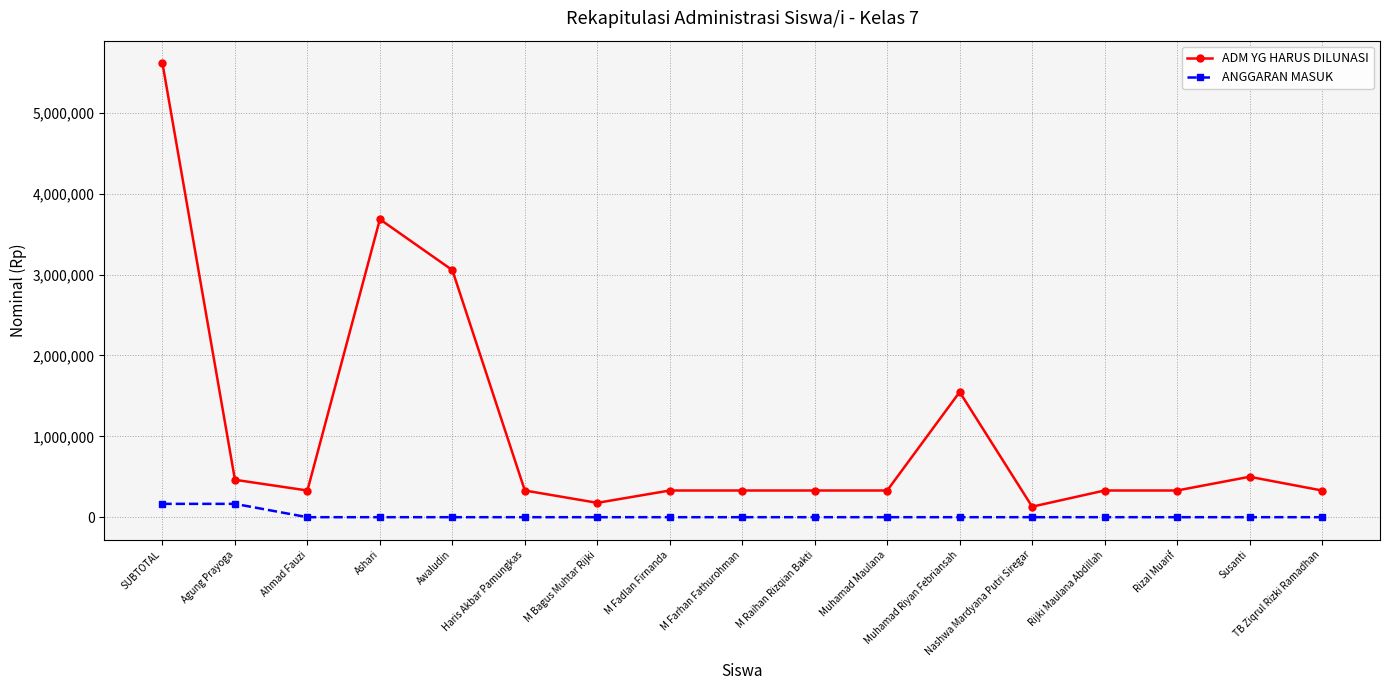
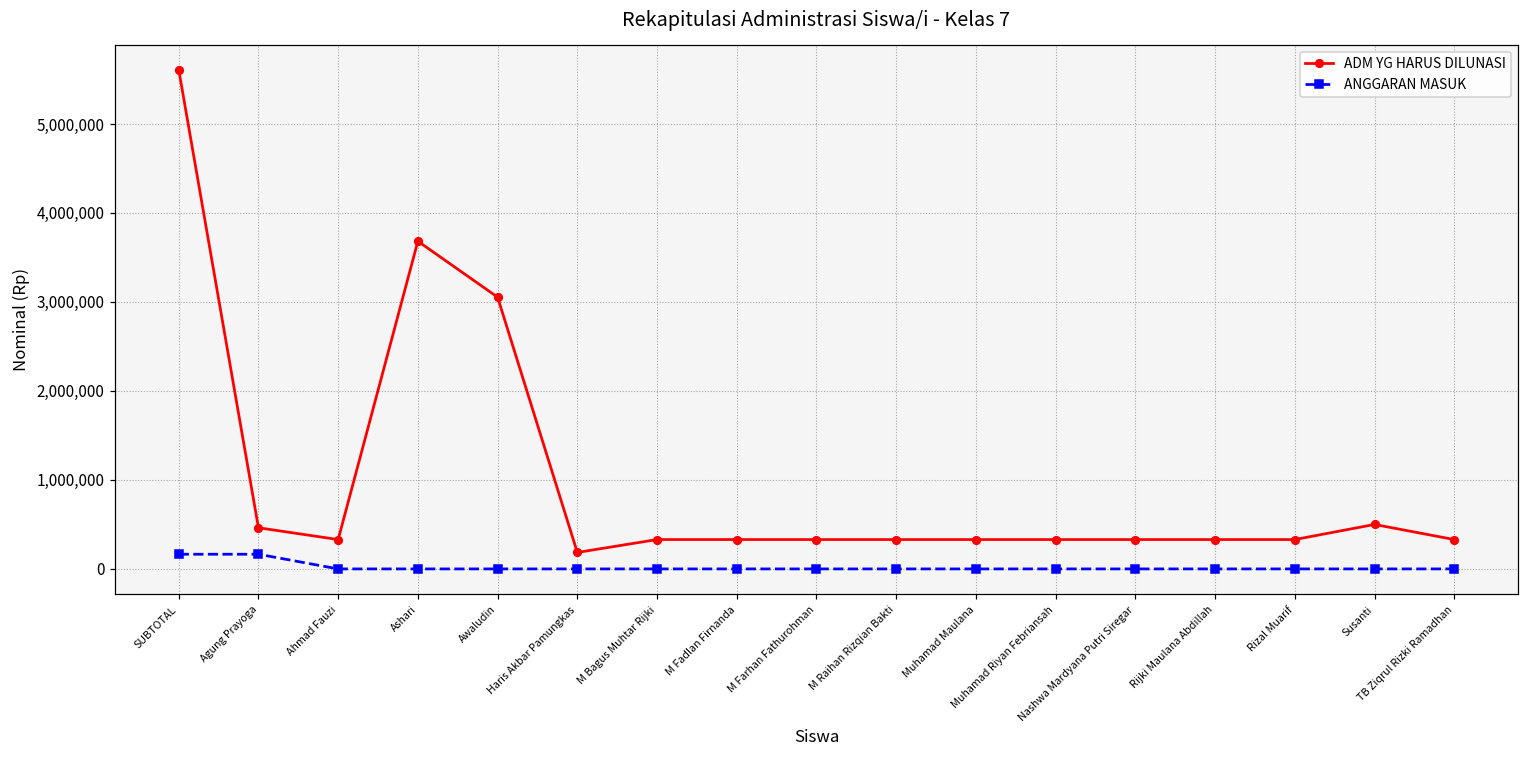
ADM YG HARUS DILUNASI, Haris Akbar Pamungkas: 300,000 -> 200,000
ADM YG HARUS DILUNASI, M Bagus Muhtar Rijki: 200,000 -> 300,000
ADM YG HARUS DILUNASI, Muhamad Riyan Febriansah: 1,500,000 -> 300,000
ADM YG HARUS DILUNASI, Nashwa Mardyana Putri Siregar: 100,000 -> 300,000
